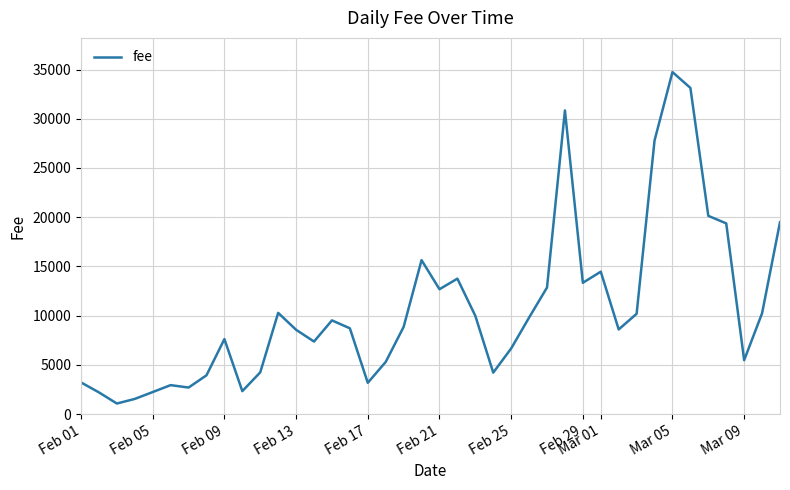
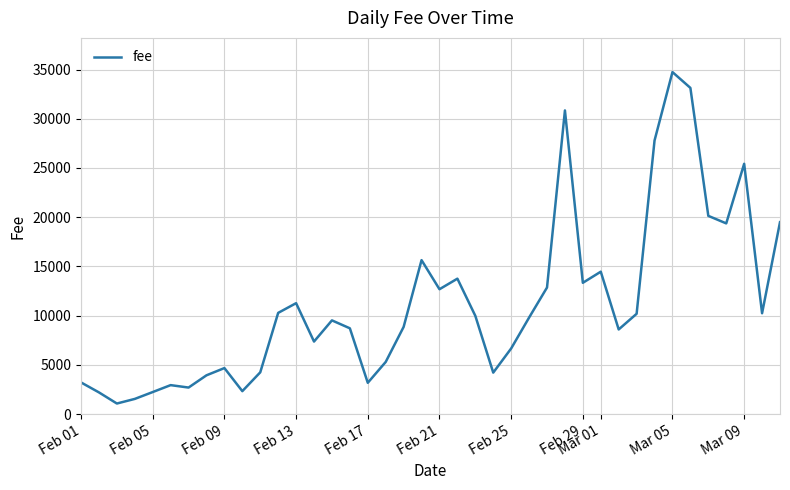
Feb 09: 8000 -> 5000
Feb 13: 9000 -> 11000
Mar 09: 5000 -> 25000
